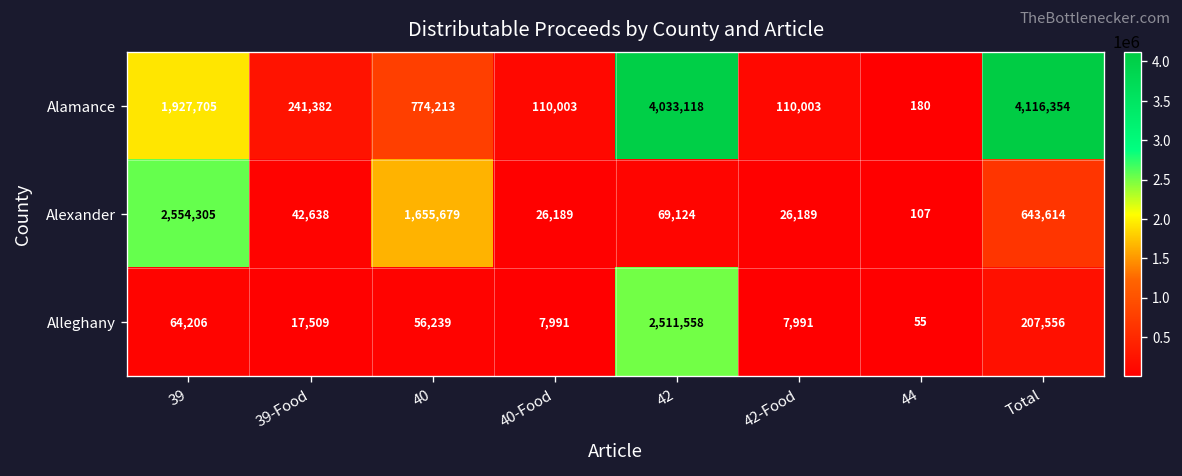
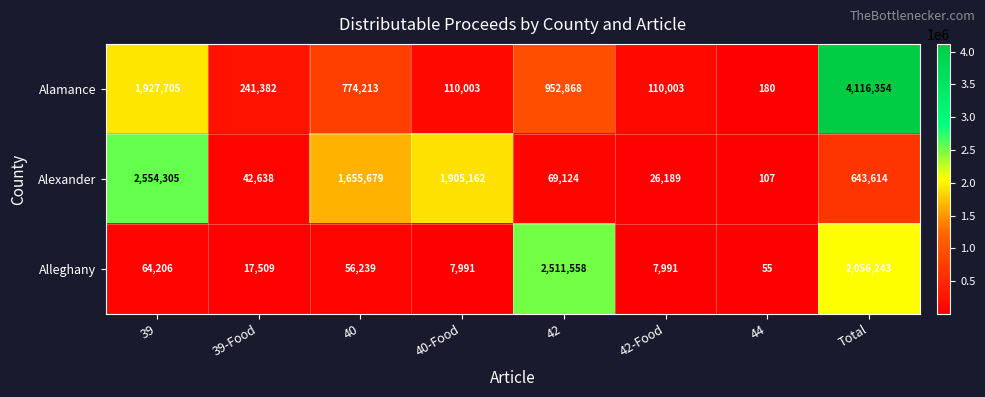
Alamance, 42: 4,033,118 -> 952,868
Alexander, 40-Food: 26,189 -> 1,905,162
Alleghany, Total: 207,556 -> 2,056,243
